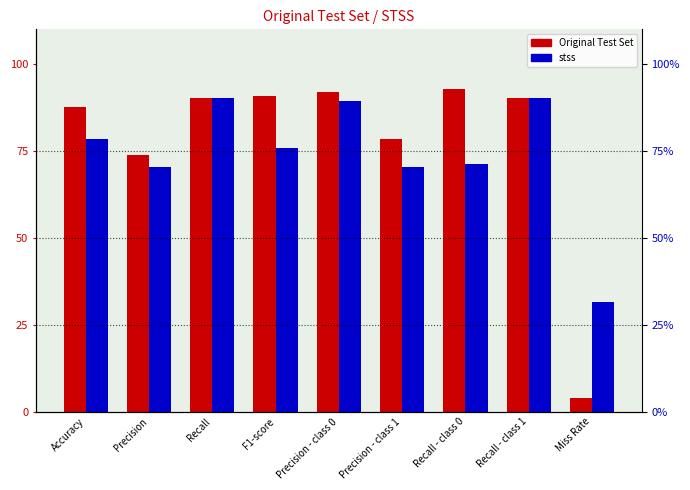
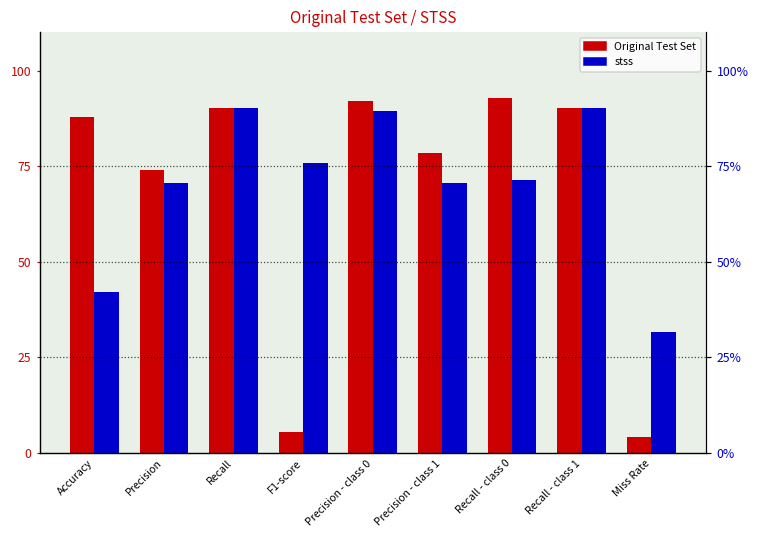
stss, Accuracy: 78 -> 42
Original Test Set, F1-score: 91 -> 6
